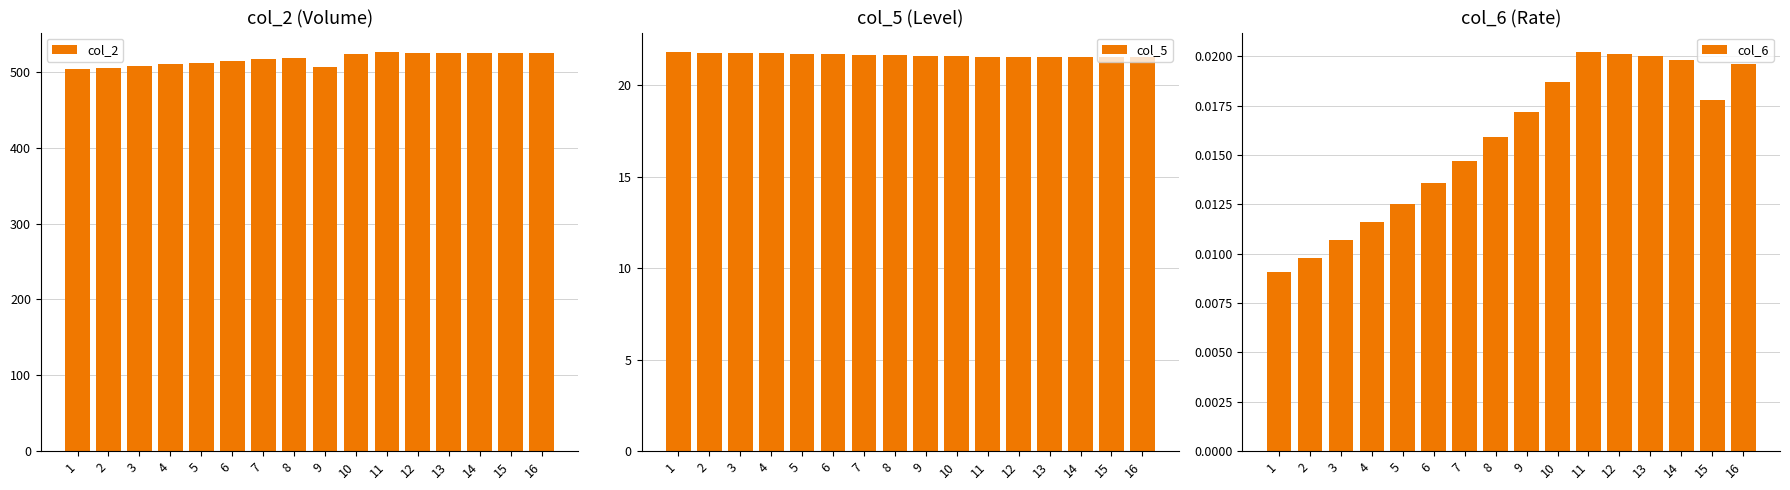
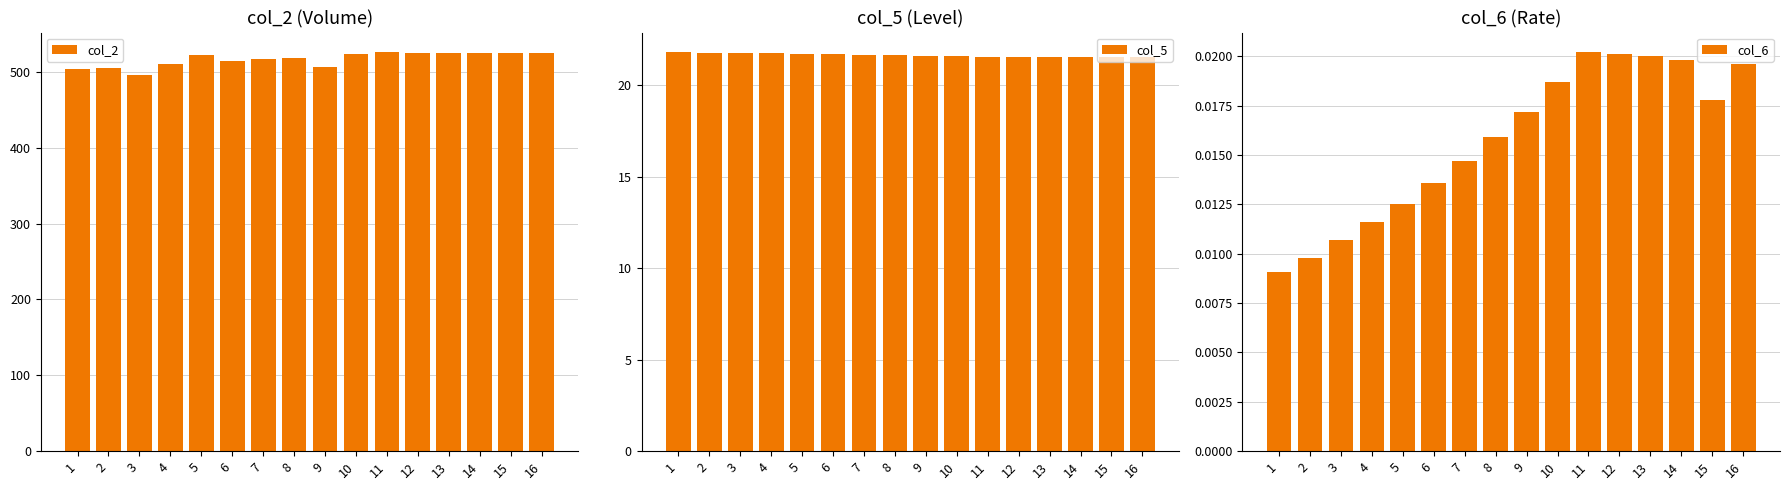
col_2 (Volume), 3: 510 -> 500
col_2 (Volume), 5: 510 -> 520
